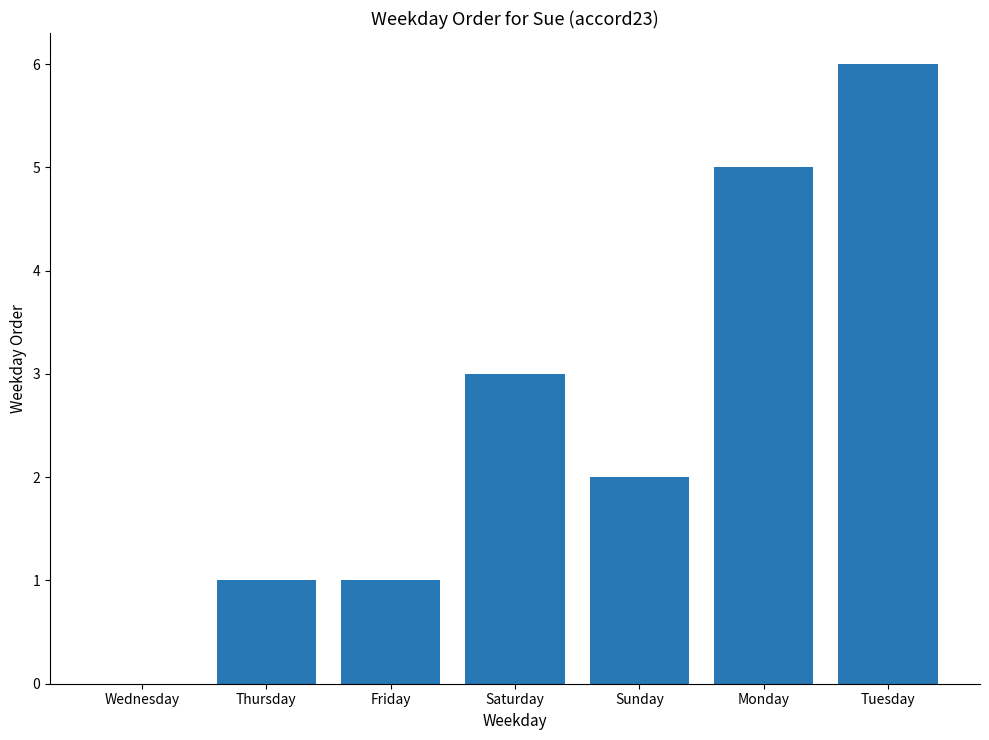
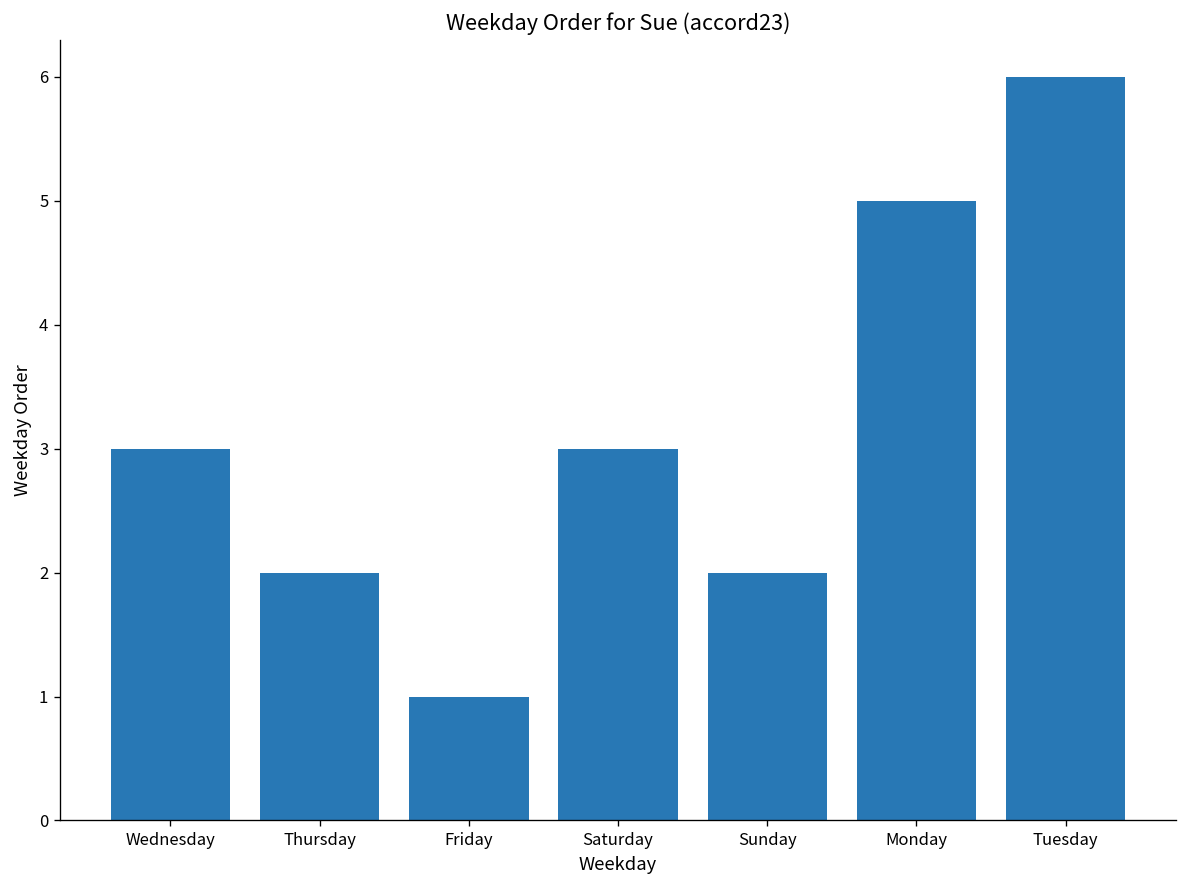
Wednesday: 0 -> 3
Thursday: 1 -> 2
